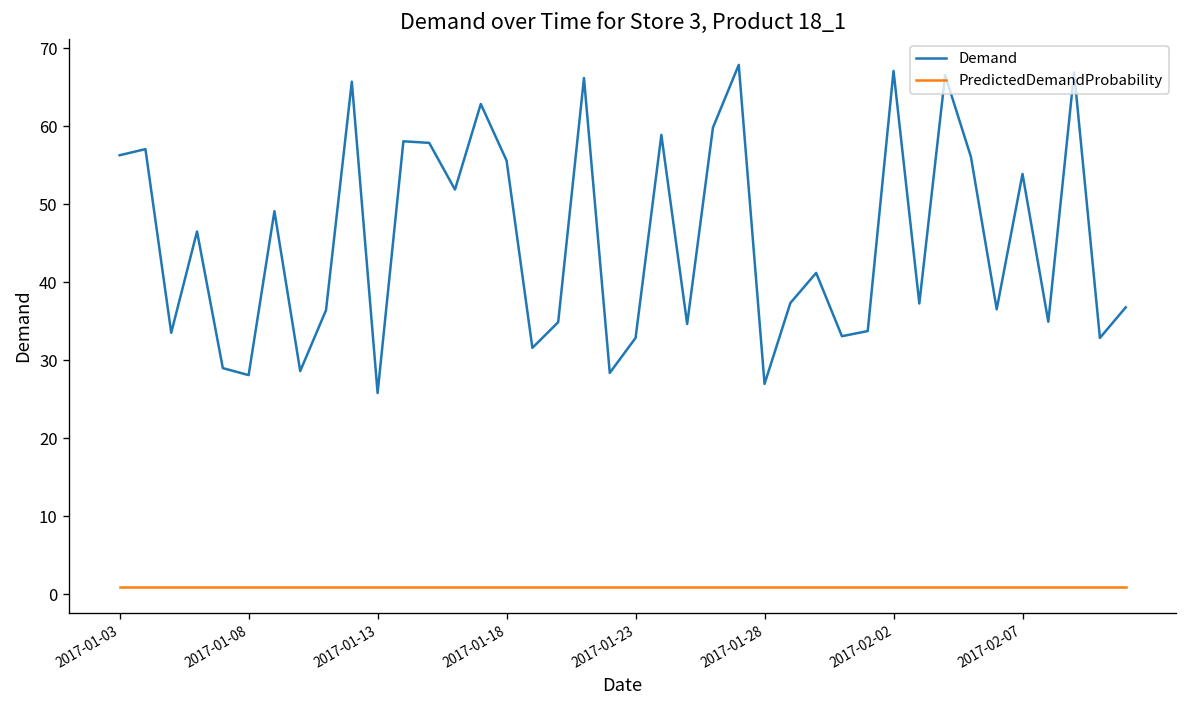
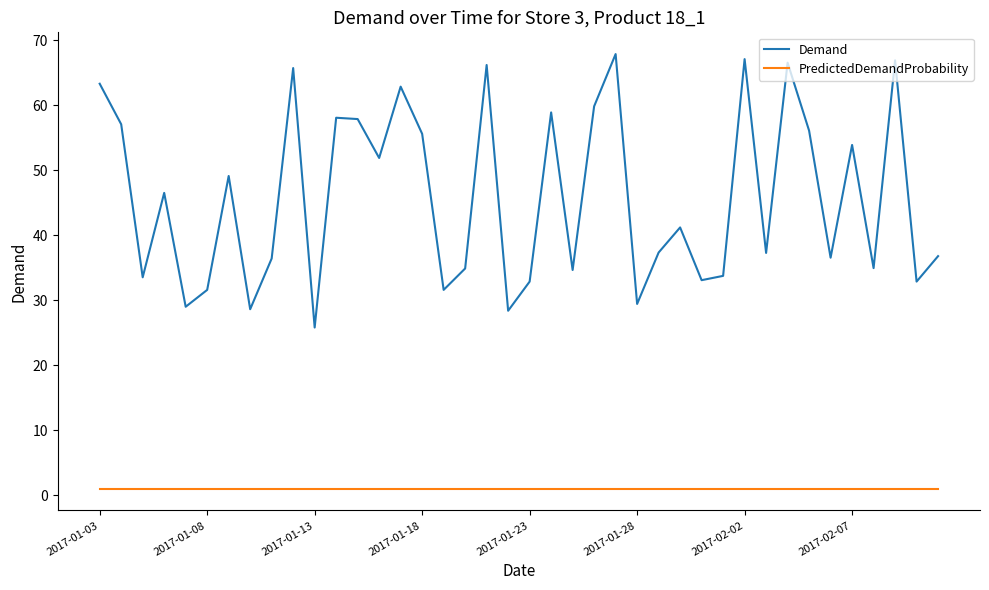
Demand, 2017-01-03: 56 -> 63
Demand, 2017-01-08: 28 -> 32
Demand, 2017-01-28: 27 -> 29
